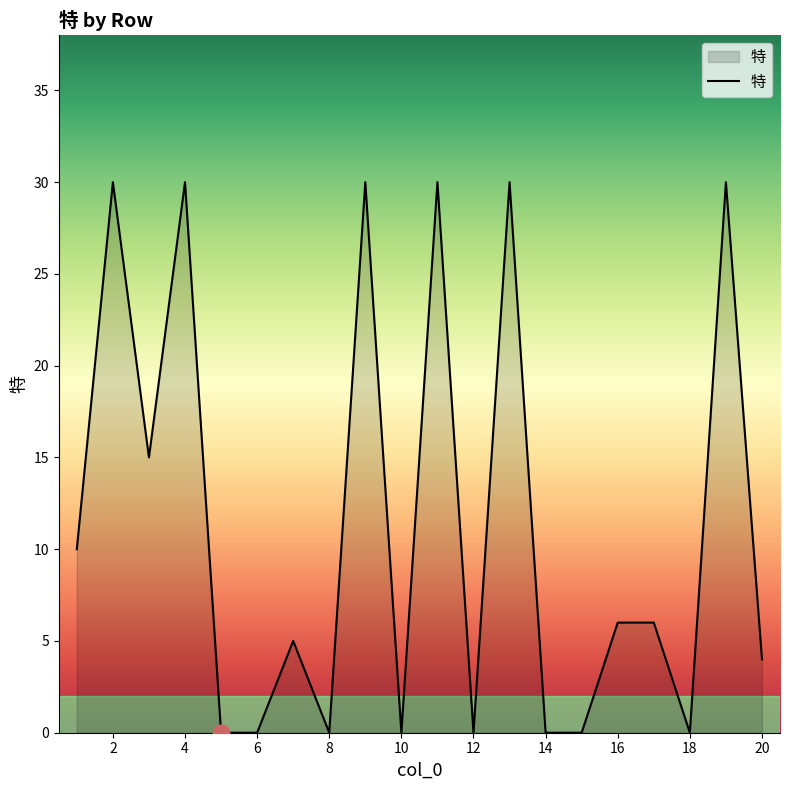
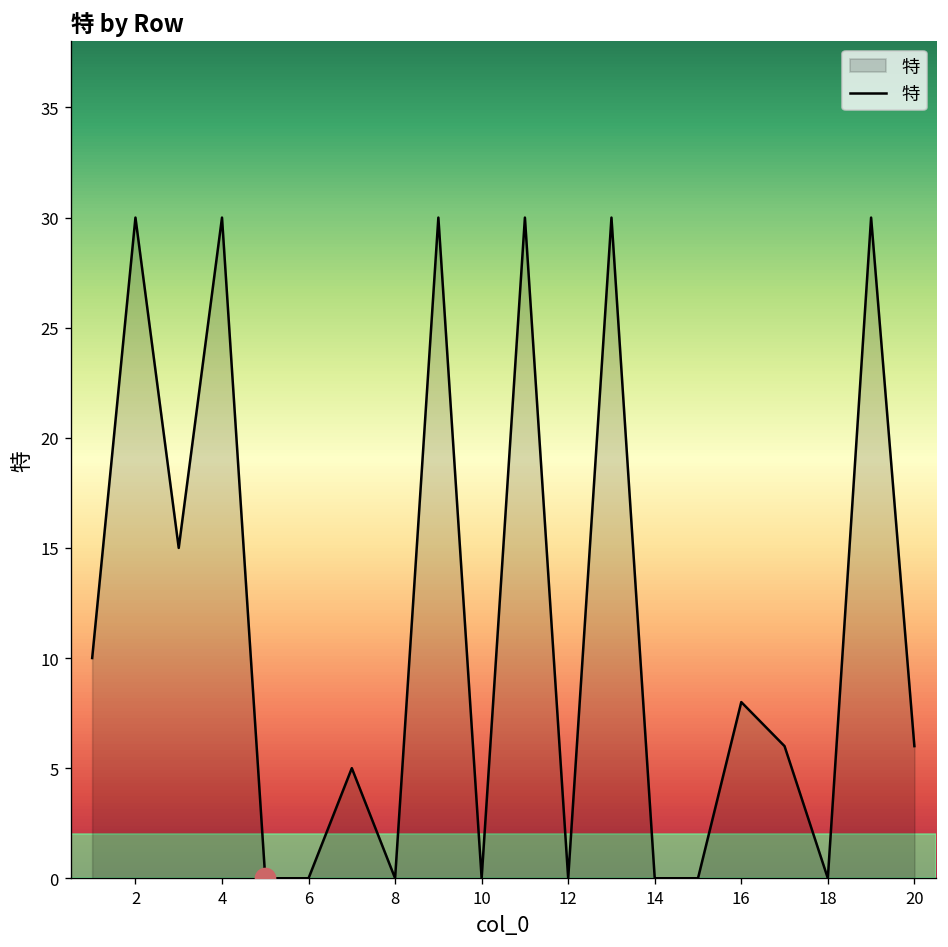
特, 16: 6 -> 8
特, 20: 4 -> 6
